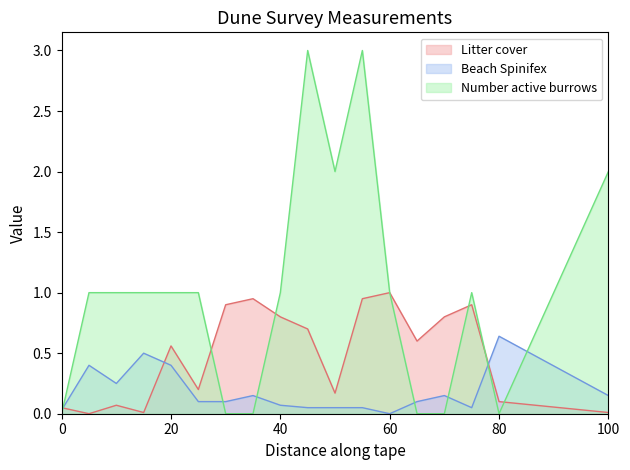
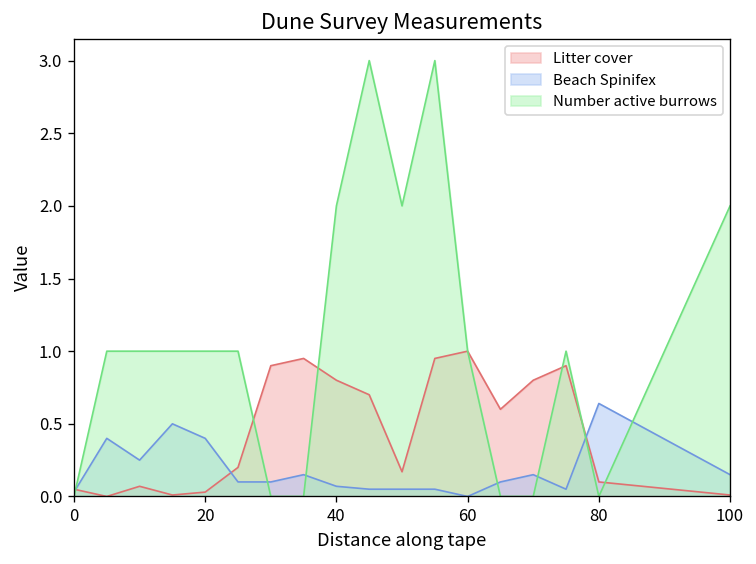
Litter cover, 20: 0.56 -> 0.03
Number active burrows, 40: 1 -> 2
